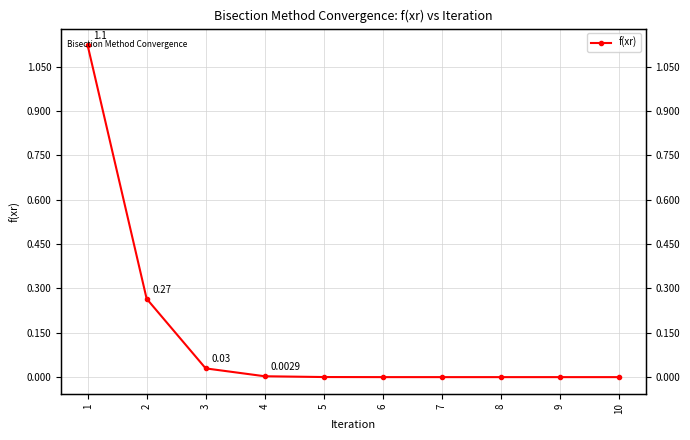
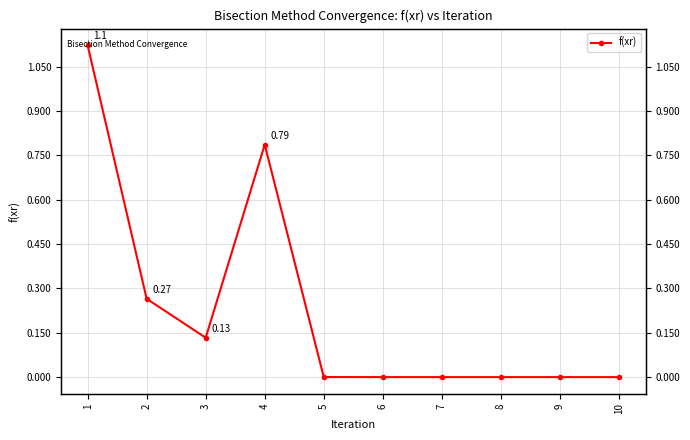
3: 0.03 -> 0.13
4: 0.0029 -> 0.79
